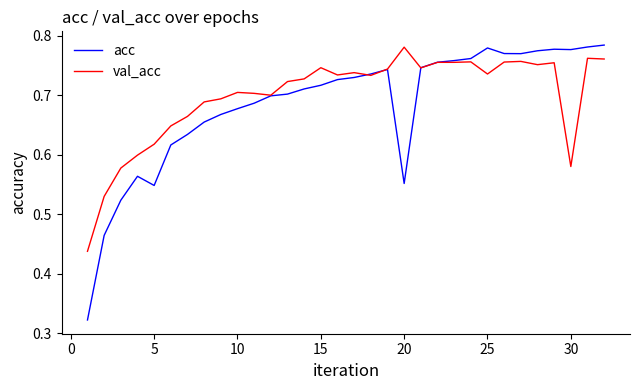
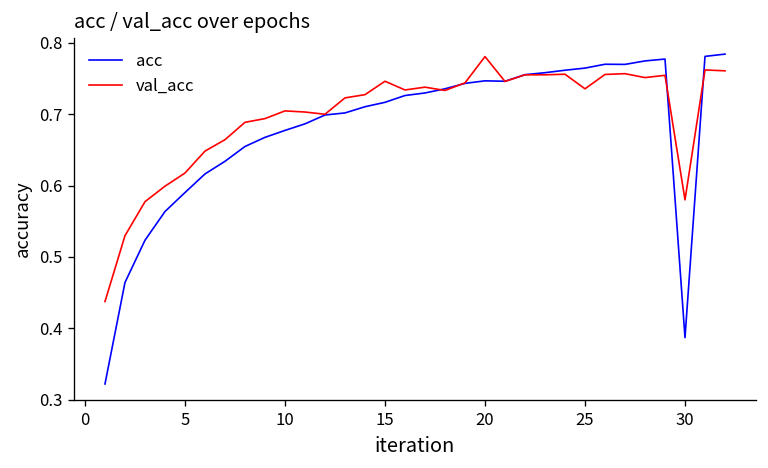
acc, 5: 0.55 -> 0.59
acc, 20: 0.55 -> 0.75
acc, 25: 0.78 -> 0.76
acc, 30: 0.78 -> 0.39
